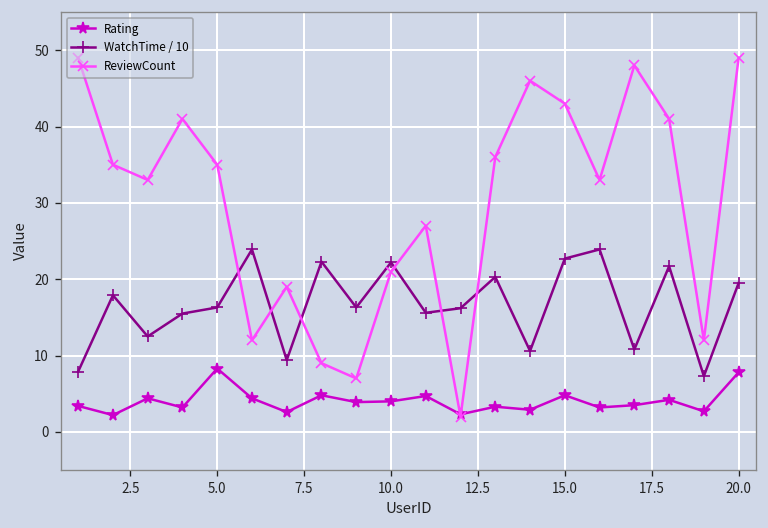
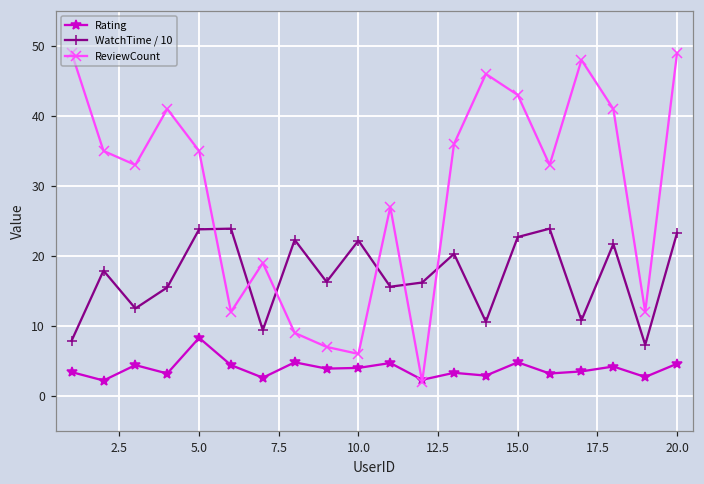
WatchTime / 10, 5.0: 16 -> 24
ReviewCount, 10.0: 21 -> 6
Rating, 20.0: 8 -> 5
WatchTime / 10, 20.0: 20 -> 23
